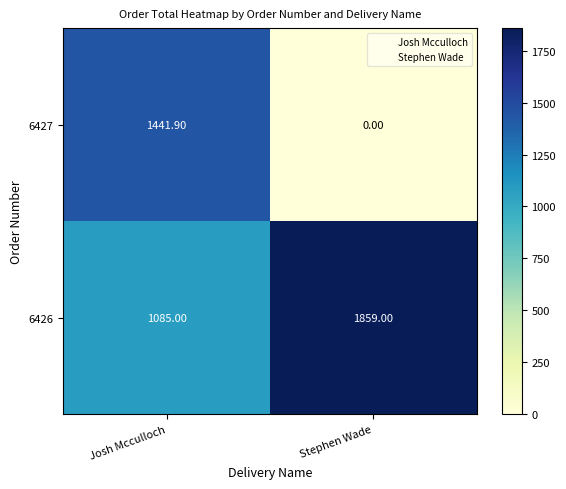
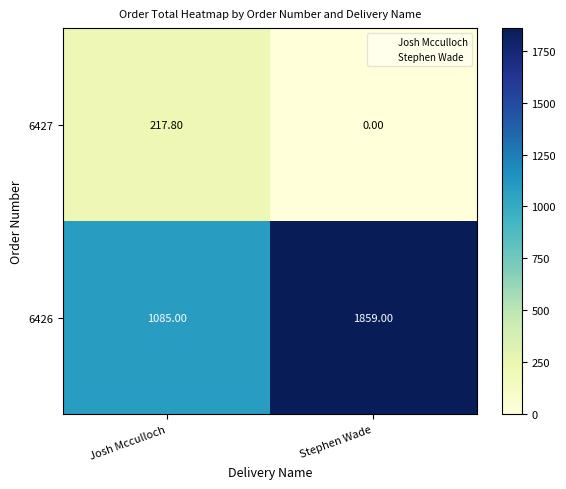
6427, Josh Mcculloch: 1441.90 -> 217.80
